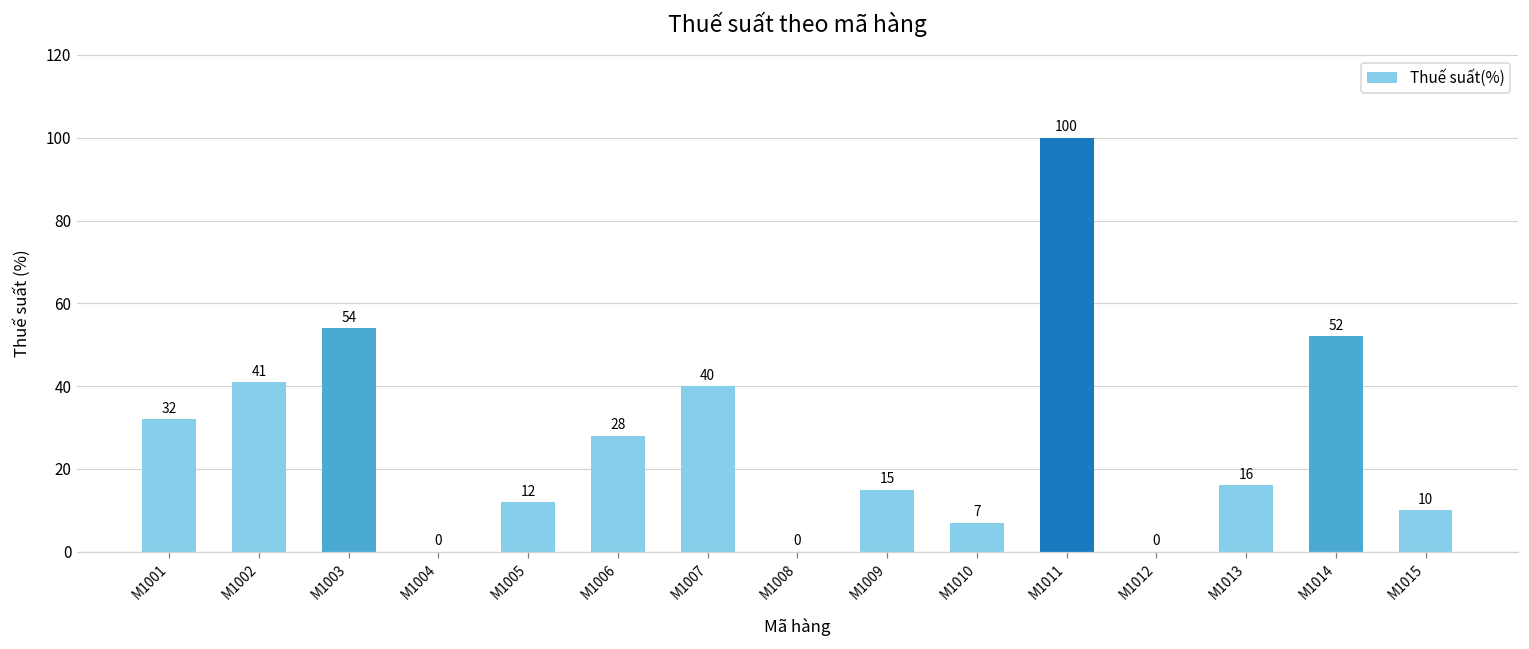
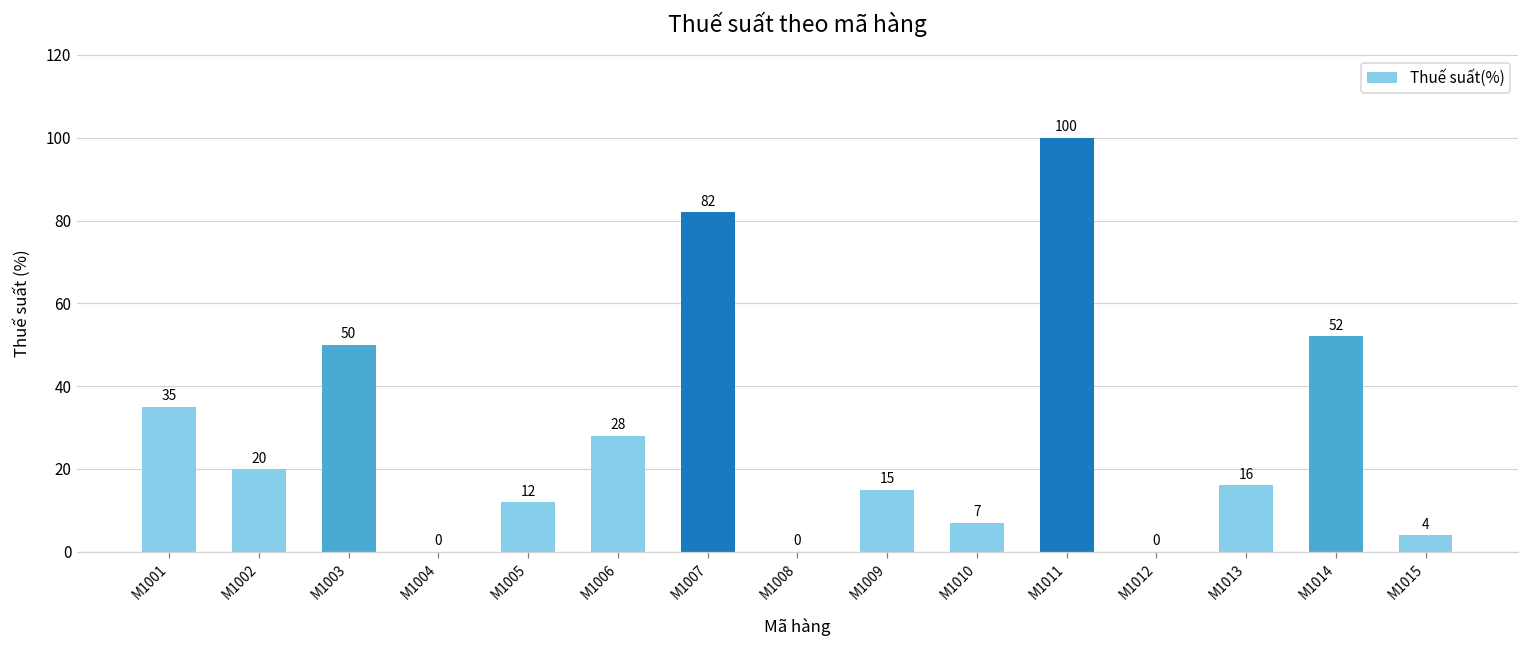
M1001: 32 -> 35
M1002: 41 -> 20
M1003: 54 -> 50
M1007: 40 -> 82
M1015: 10 -> 4
